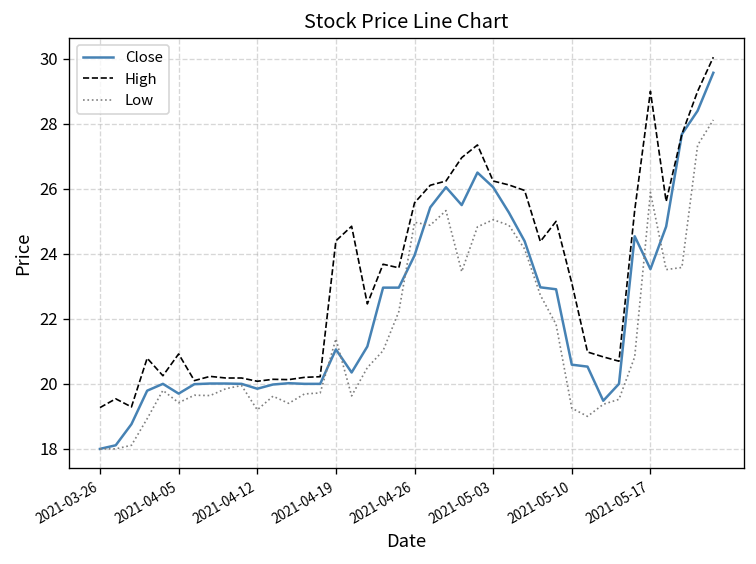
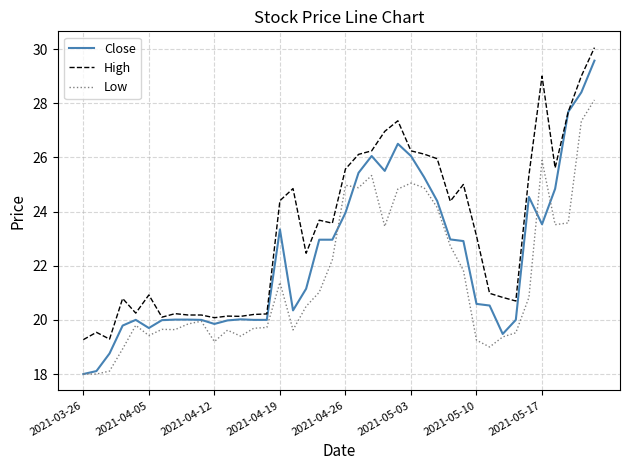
Close, 2021-04-19: 21.1 -> 23.3
